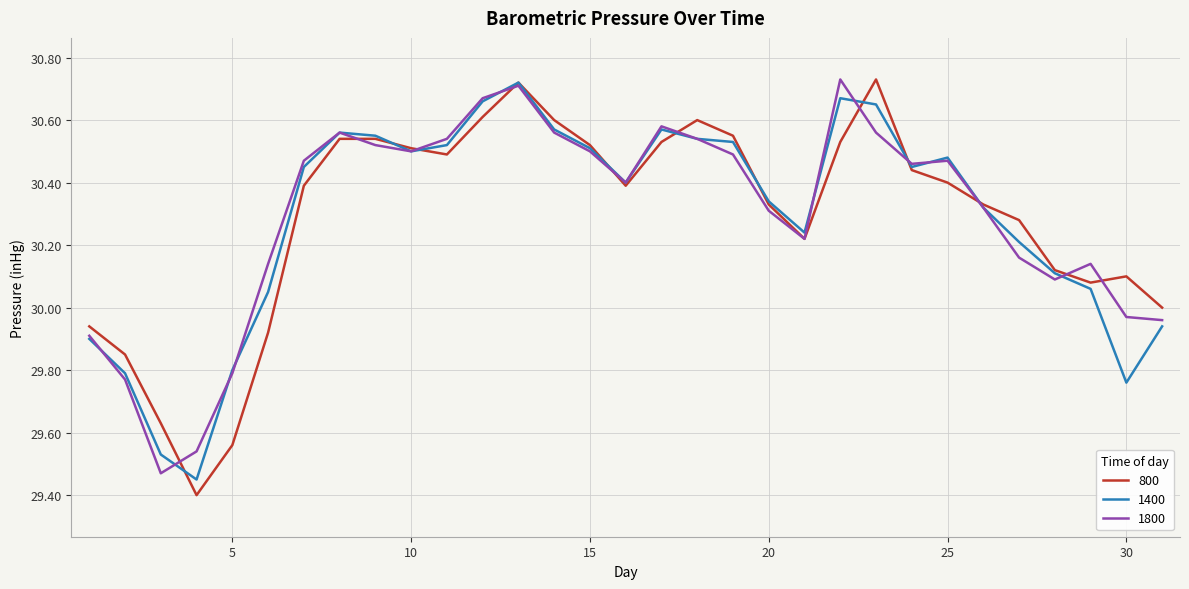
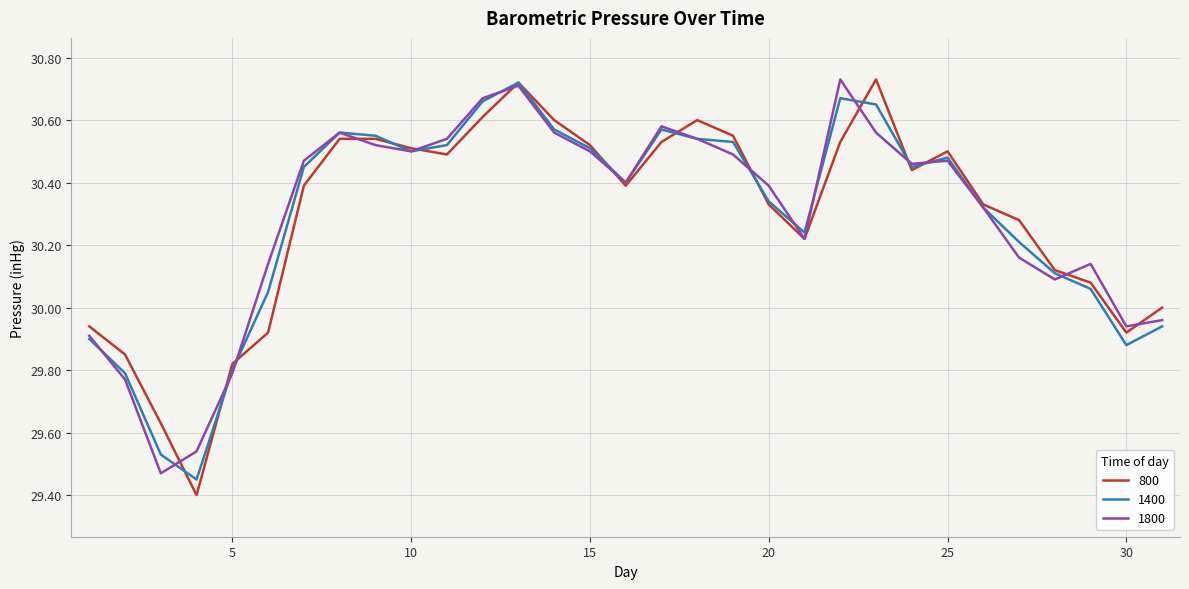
800, 5: 29.56 -> 29.82
1800, 20: 30.31 -> 30.39
800, 25: 30.4 -> 30.5
800, 30: 30.10 -> 29.92
1400, 30: 29.76 -> 29.88
1800, 30: 29.97 -> 29.94
